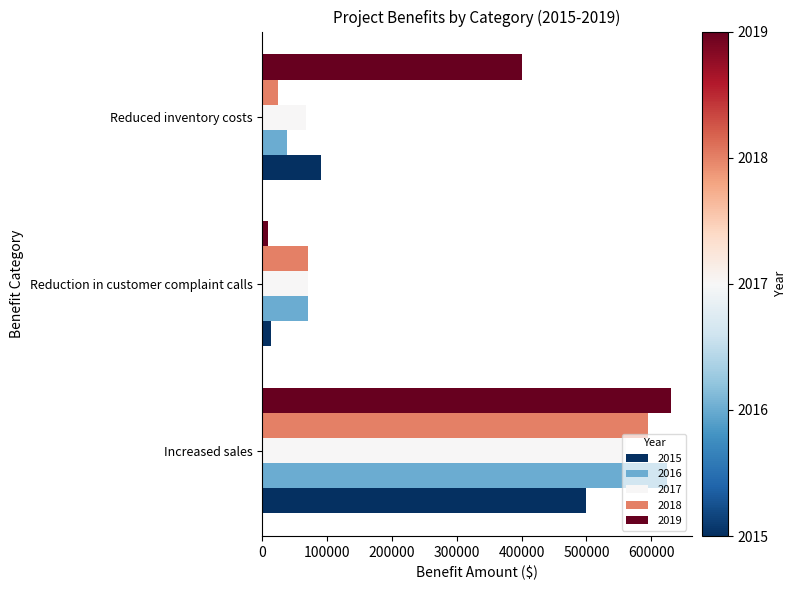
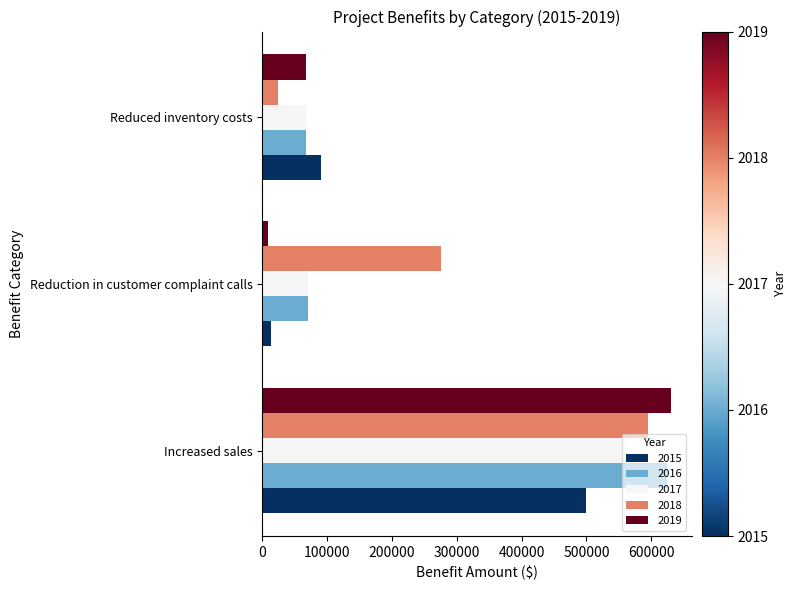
2019, Reduced inventory costs: 400000 -> 70000
2016, Reduced inventory costs: 40000 -> 70000
2018, Reduction in customer complaint calls: 70000 -> 280000
